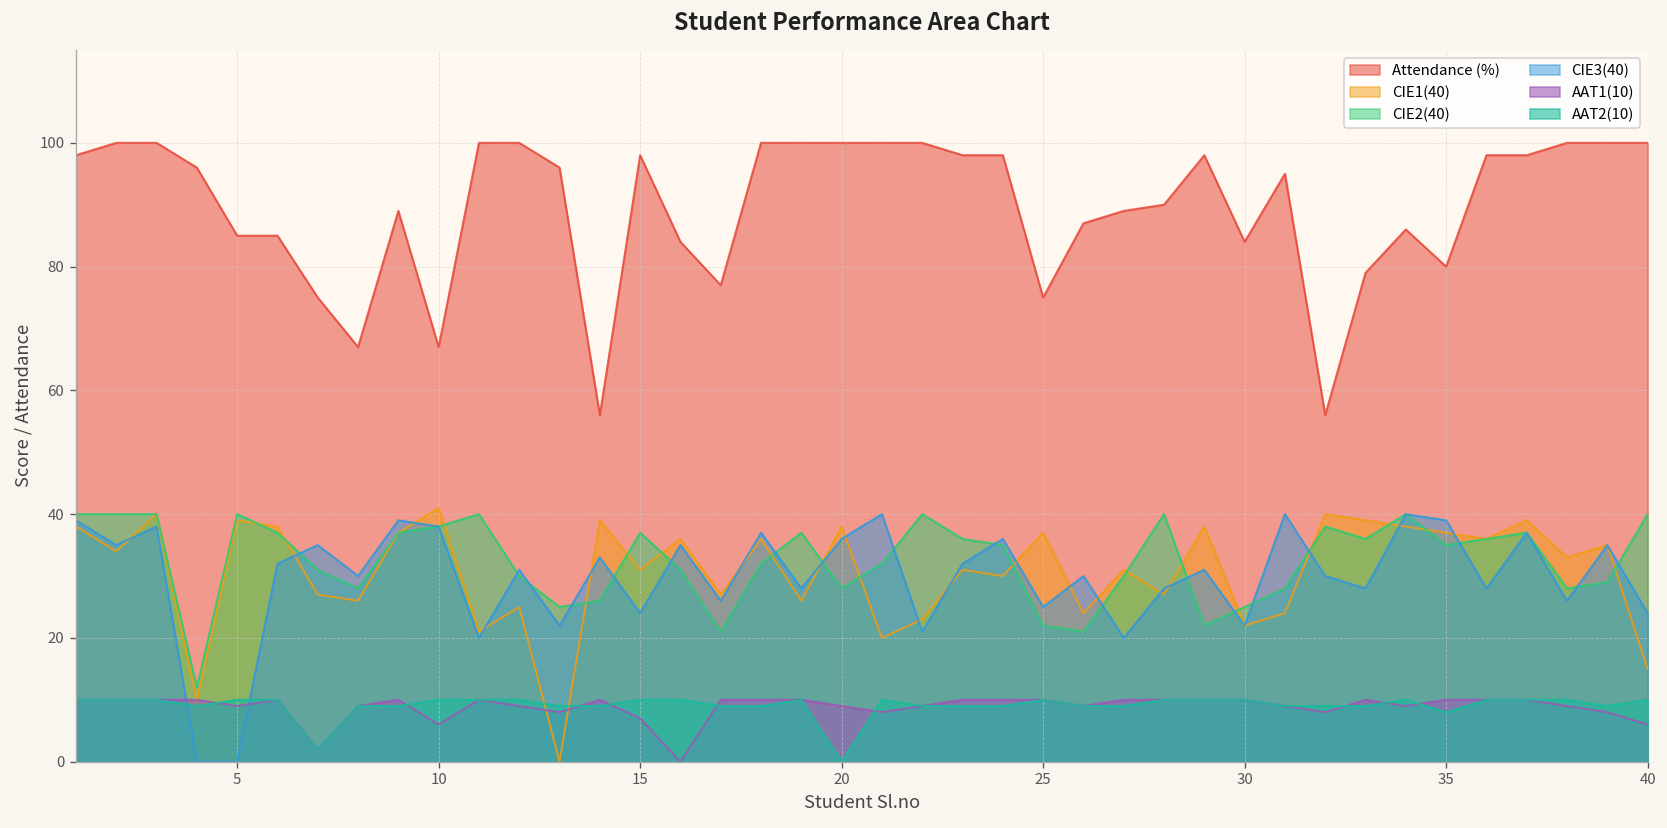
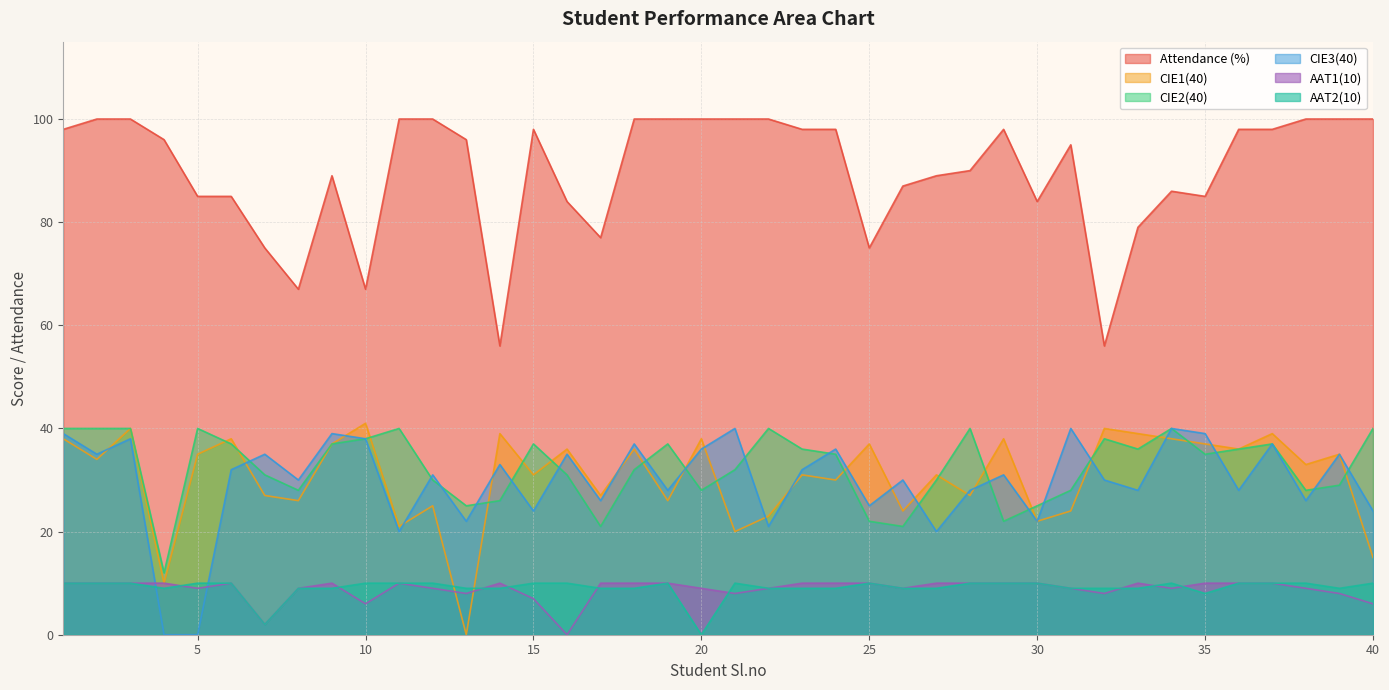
CIE1(40), 5: 39 -> 35
Attendance (%), 35: 80 -> 85
